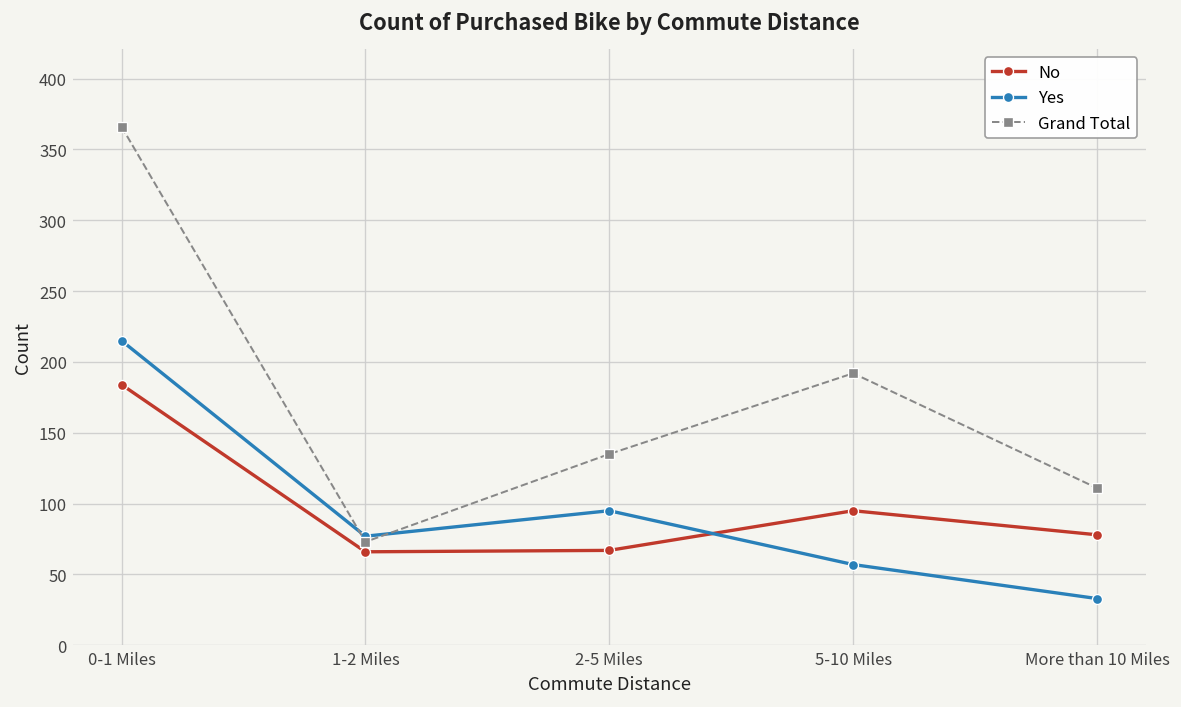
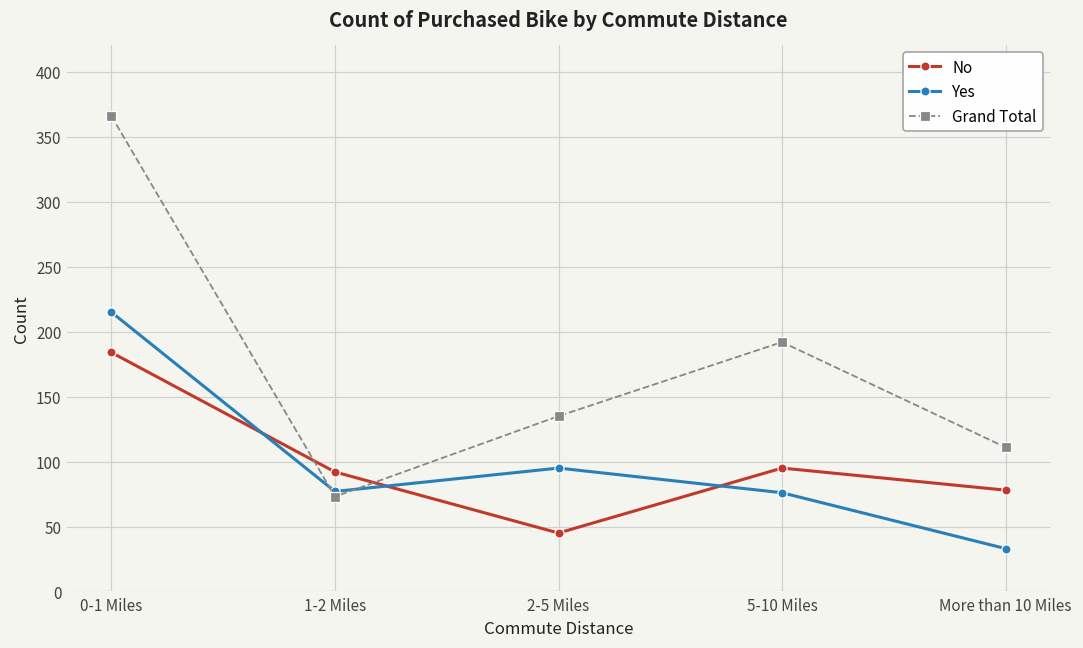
No, 1-2 Miles: 66 -> 92
No, 2-5 Miles: 67 -> 45
Yes, 5-10 Miles: 57 -> 76
